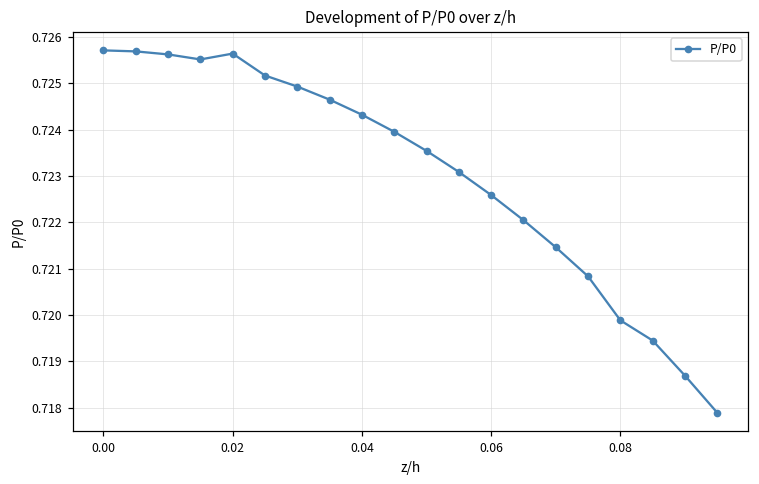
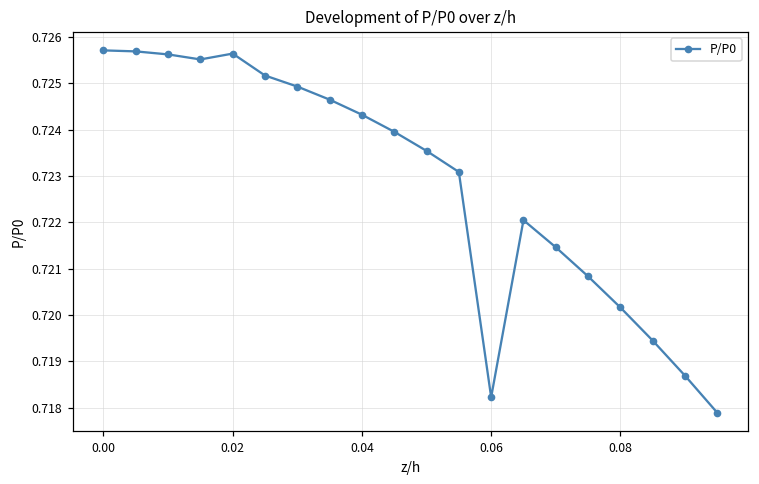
0.06: 0.7226 -> 0.7182
0.08: 0.7199 -> 0.7202
